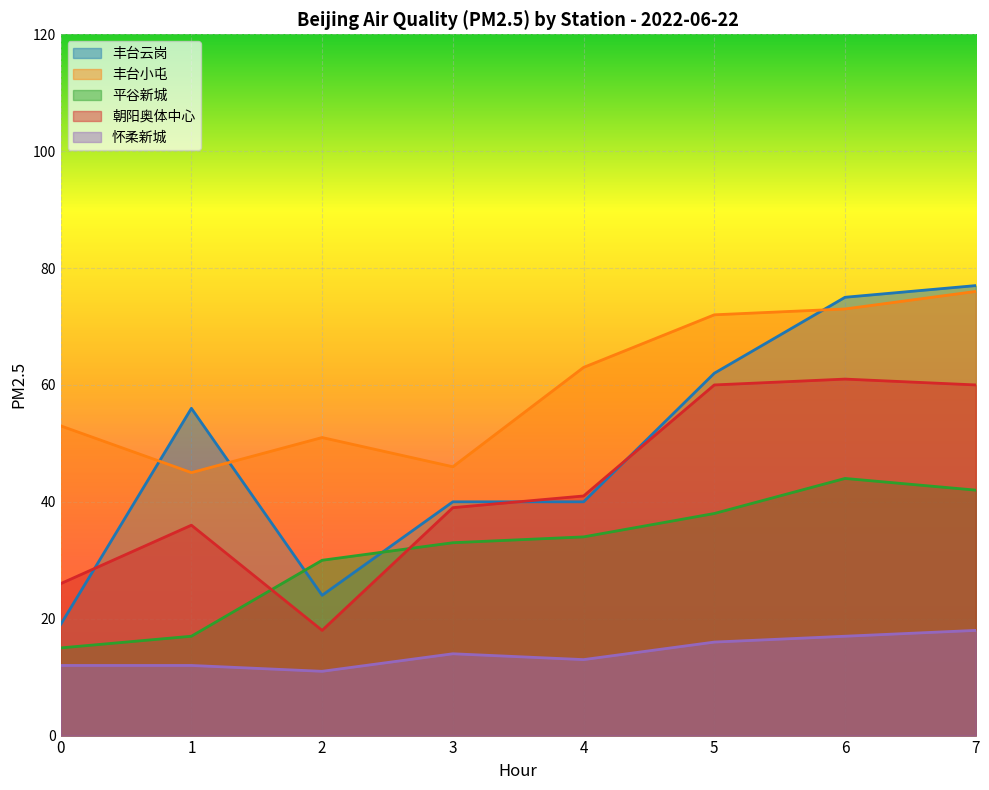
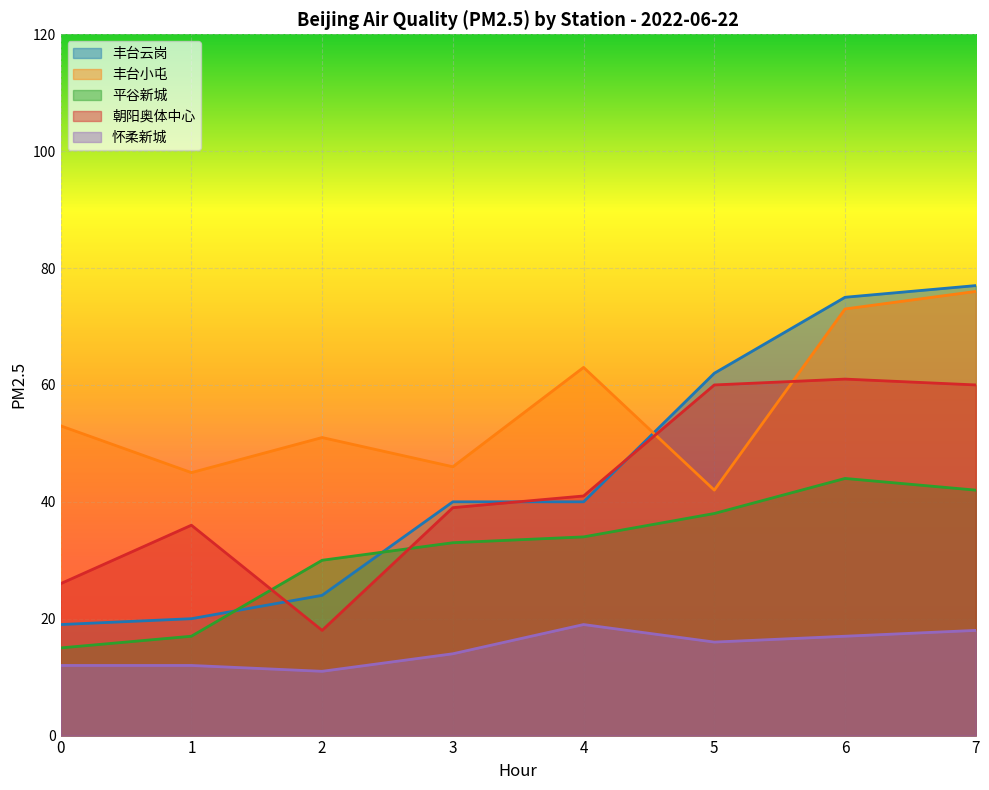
丰台云岗, 1: 56 -> 20
怀柔新城, 4: 13 -> 19
丰台小屯, 5: 72 -> 42
